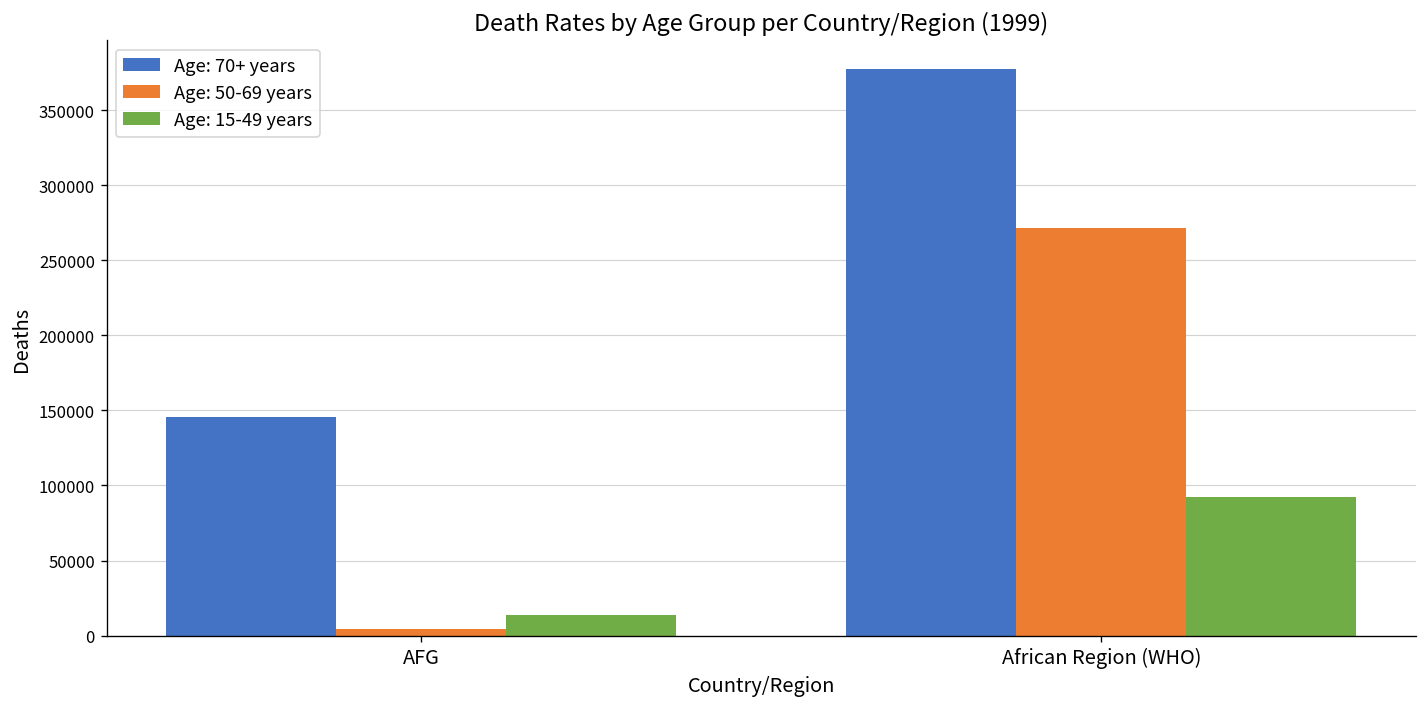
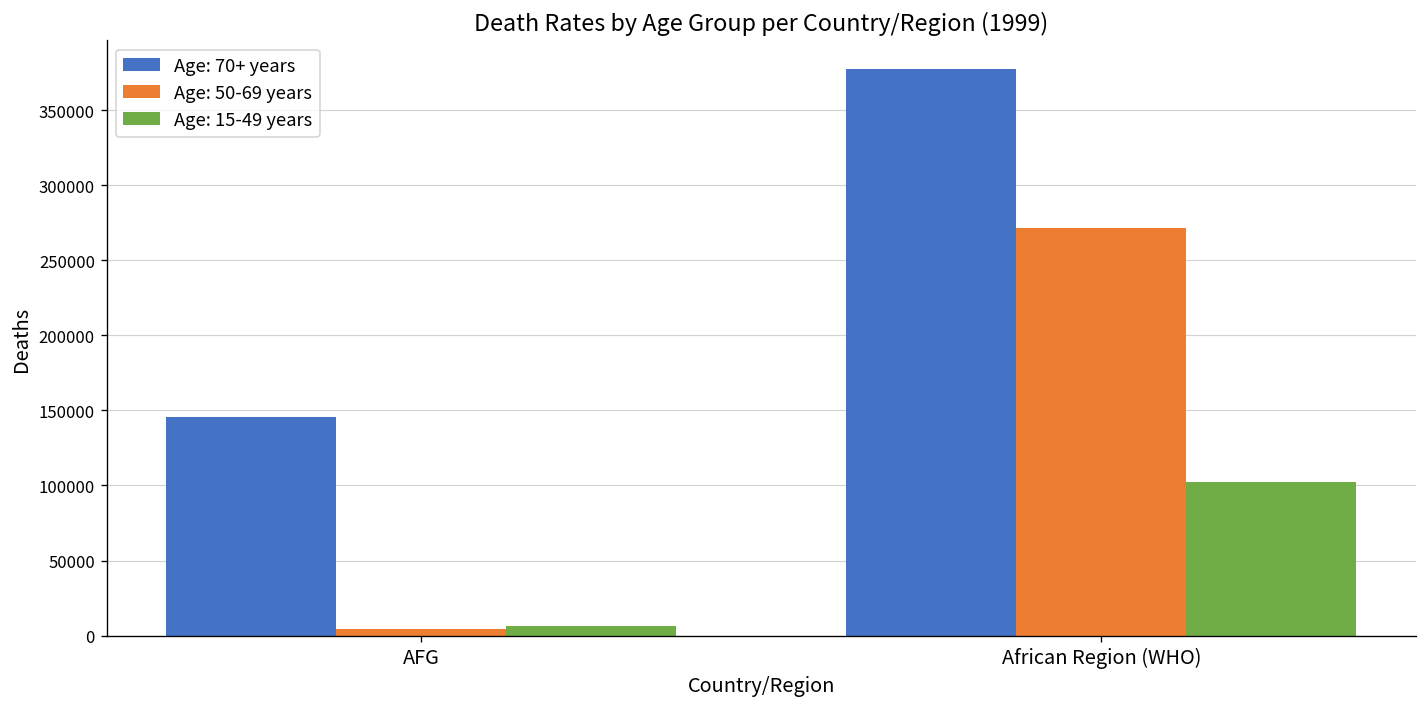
Age: 15-49 years, AFG: 14000 -> 7000
Age: 15-49 years, African Region (WHO): 92000 -> 102000
